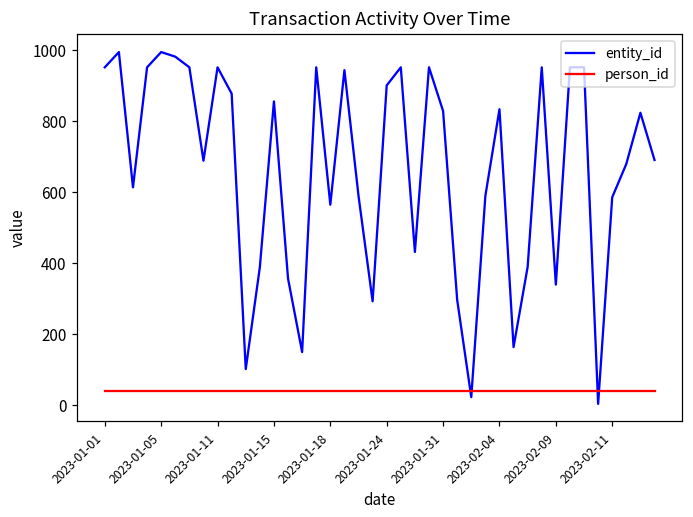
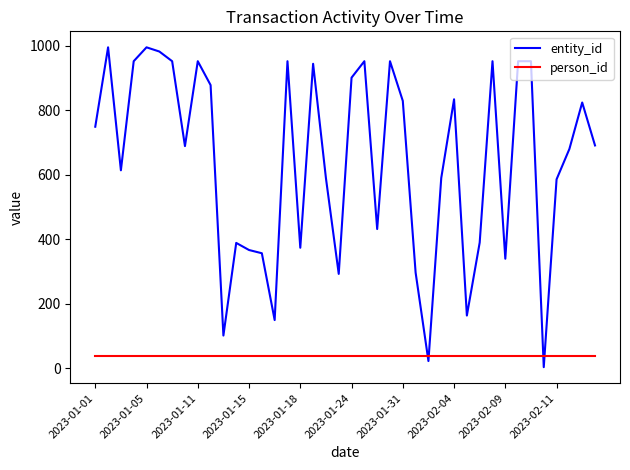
entity_id, 2023-01-01: 950 -> 750
entity_id, 2023-01-15: 860 -> 370
entity_id, 2023-01-18: 570 -> 370
